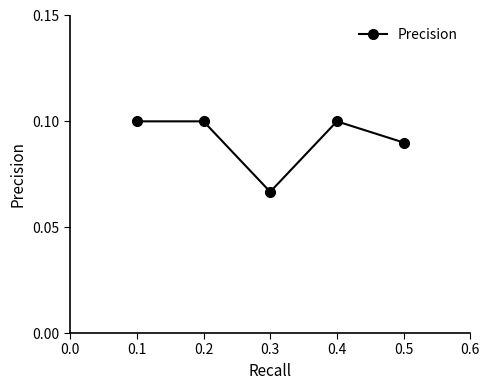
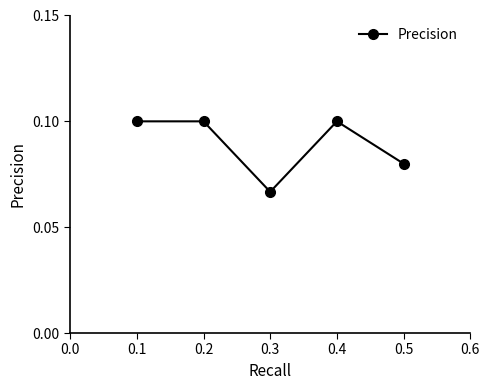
0.5: 0.09 -> 0.08
